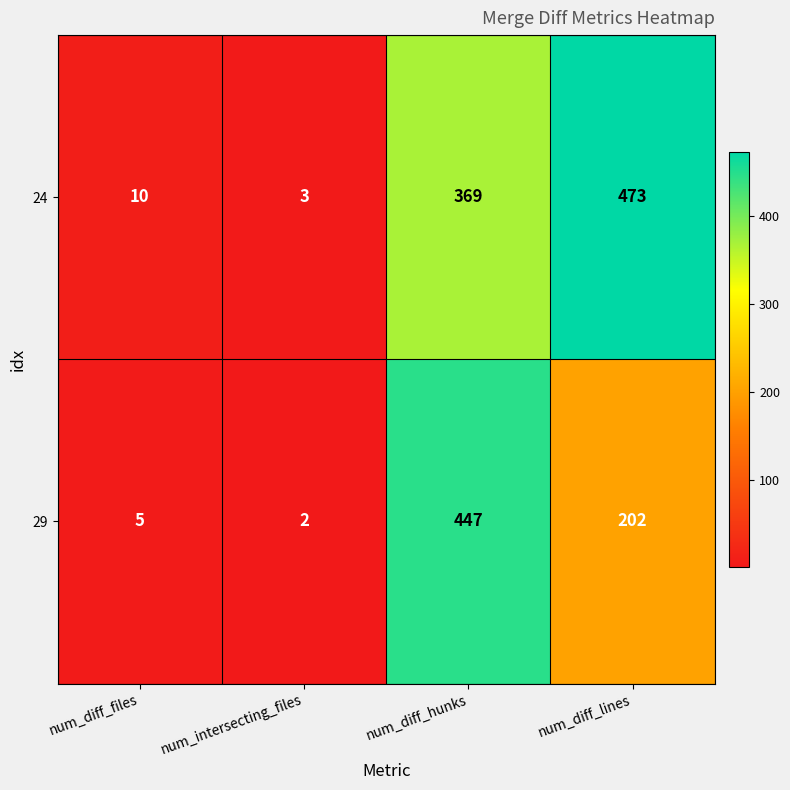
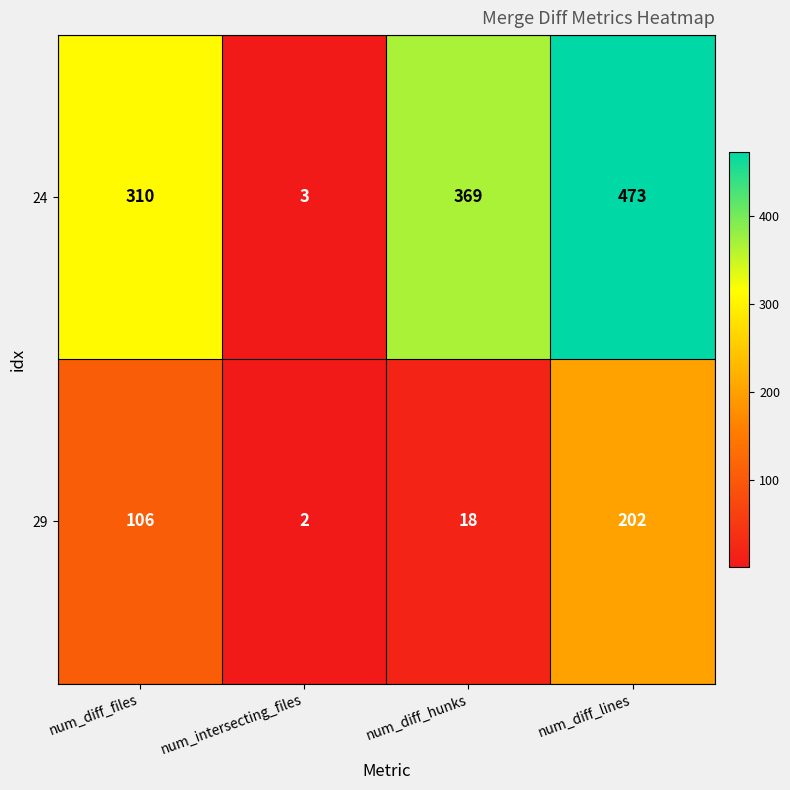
24, num_diff_files: 10 -> 310
29, num_diff_files: 5 -> 106
29, num_diff_hunks: 447 -> 18
